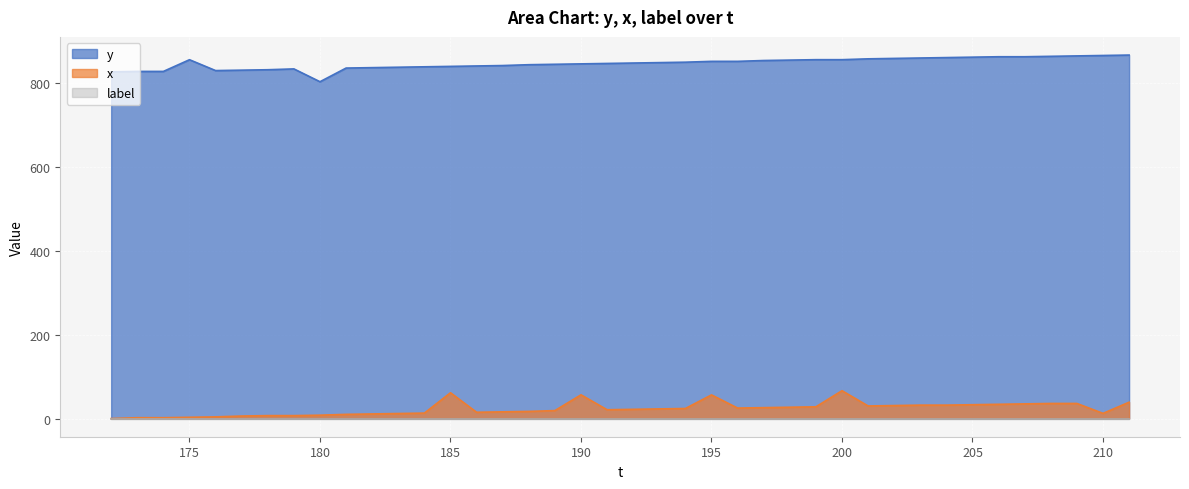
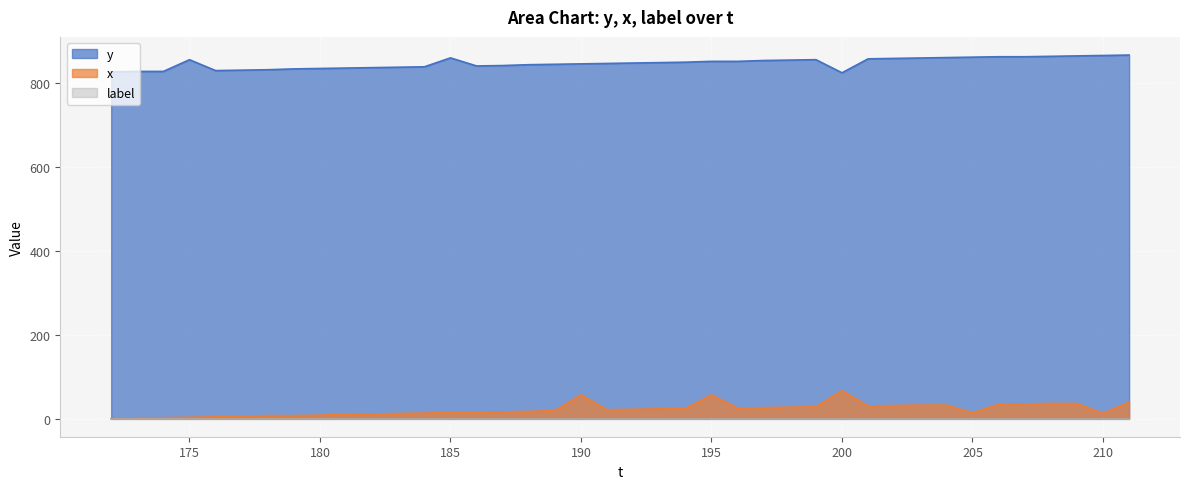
y, 180: 800 -> 840
y, 185: 840 -> 860
x, 185: 60 -> 10
y, 200: 860 -> 820
x, 205: 30 -> 10
